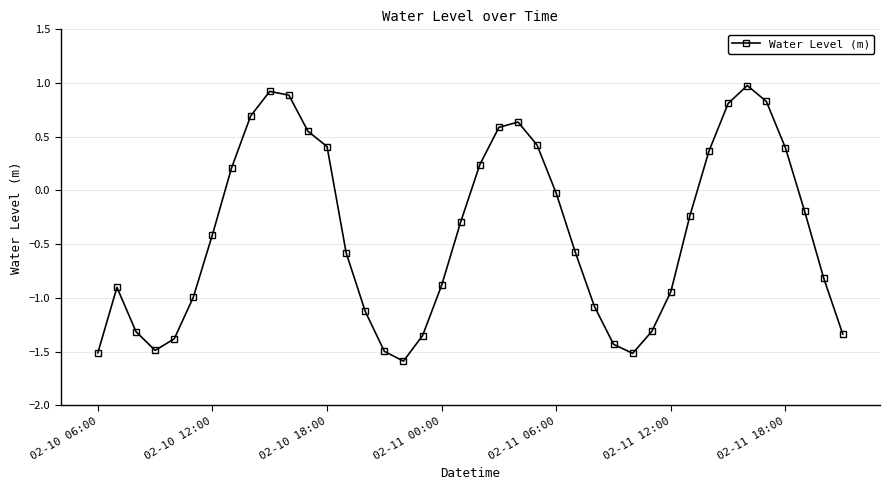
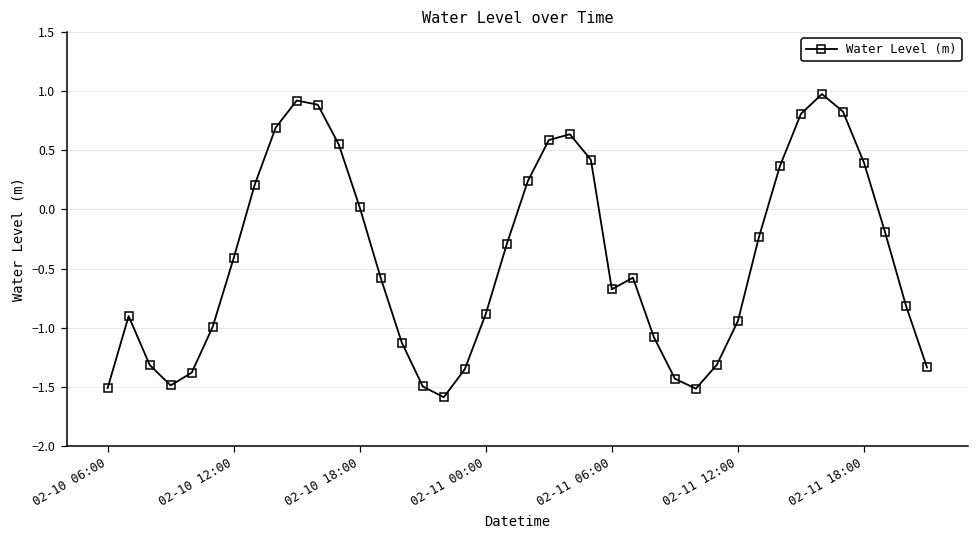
02-10 18:00: 0.41 -> 0.02
02-11 06:00: -0.03 -> -0.68
